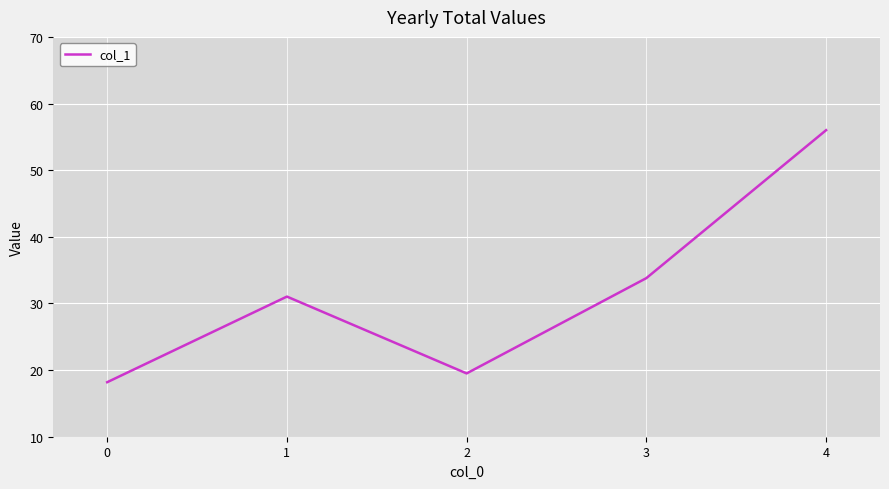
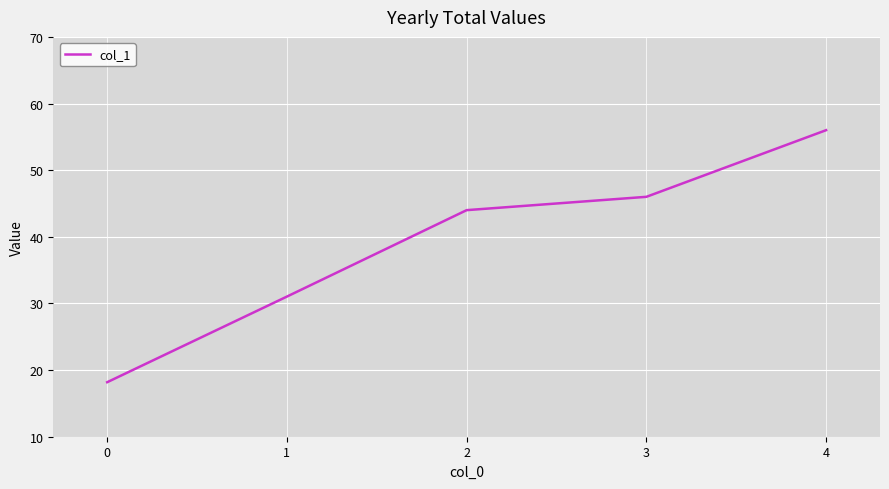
2: 20 -> 44
3: 34 -> 46
